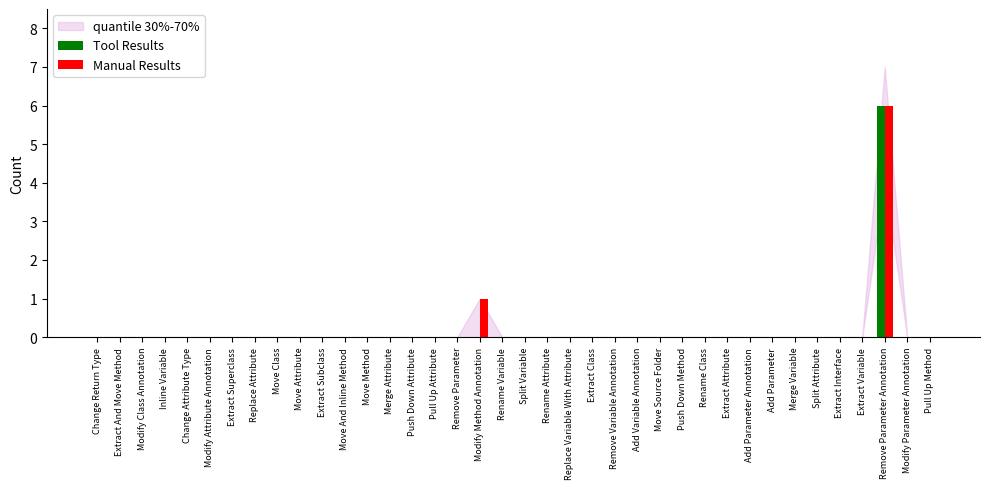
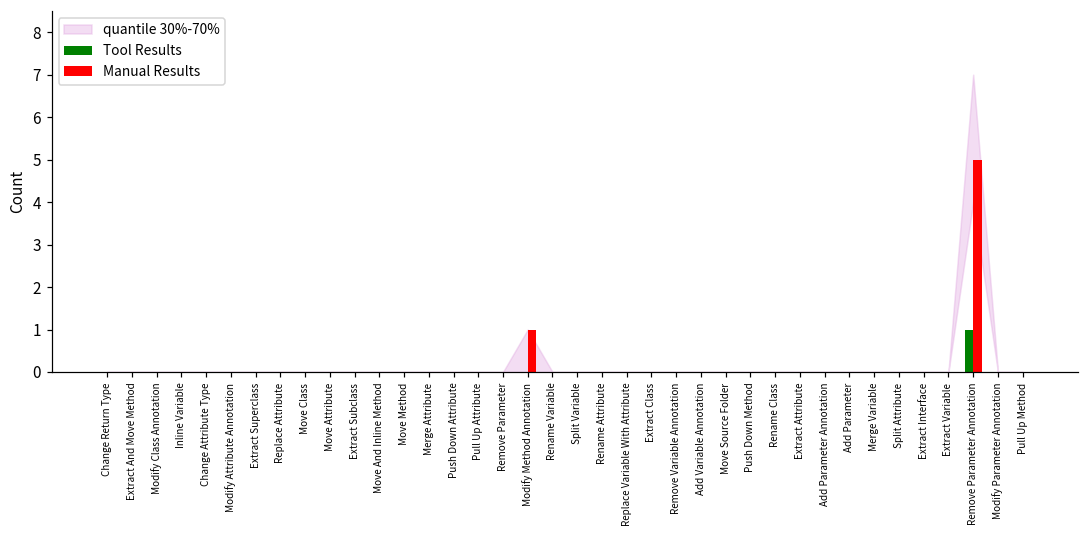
Tool Results, Remove Parameter Annotation: 6 -> 1
Manual Results, Remove Parameter Annotation: 6 -> 5
